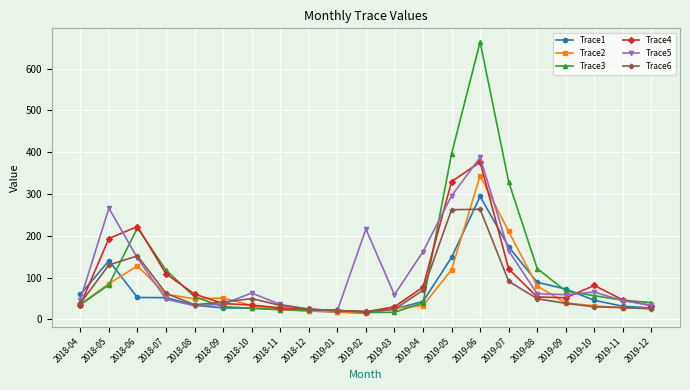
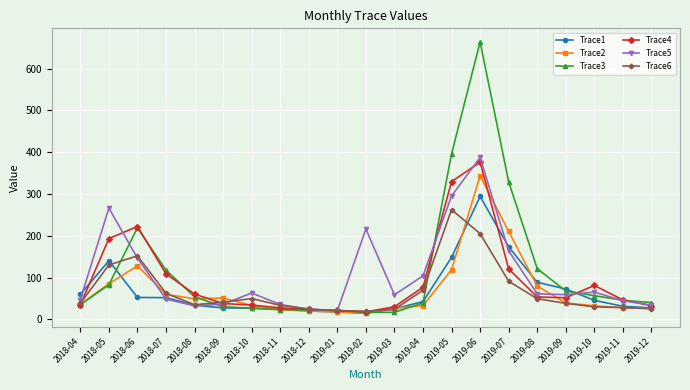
Trace5, 2019-04: 160 -> 100
Trace6, 2019-06: 260 -> 210
